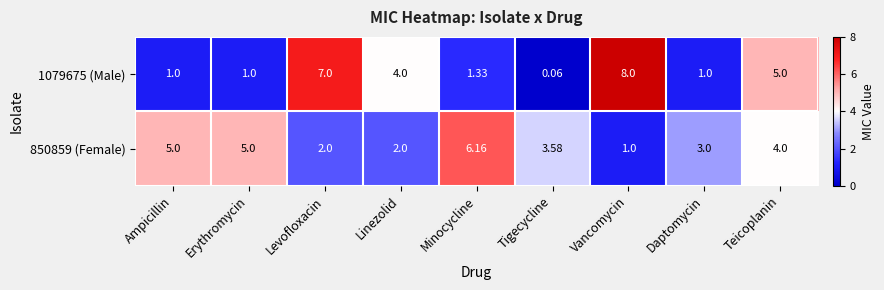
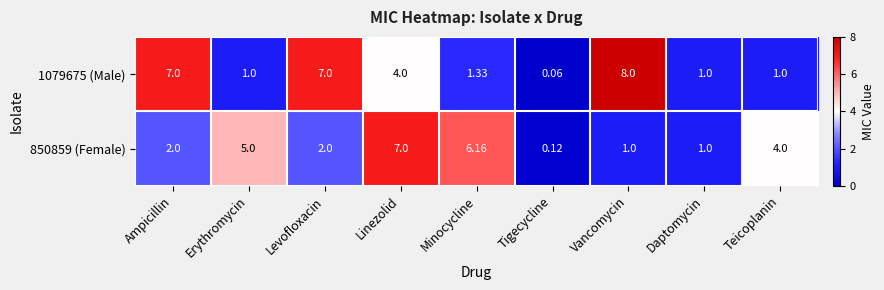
1079675 (Male), Ampicillin: 1.0 -> 7.0
1079675 (Male), Teicoplanin: 5.0 -> 1.0
850859 (Female), Ampicillin: 5.0 -> 2.0
850859 (Female), Linezolid: 2.0 -> 7.0
850859 (Female), Tigecycline: 3.58 -> 0.12
850859 (Female), Daptomycin: 3.0 -> 1.0
